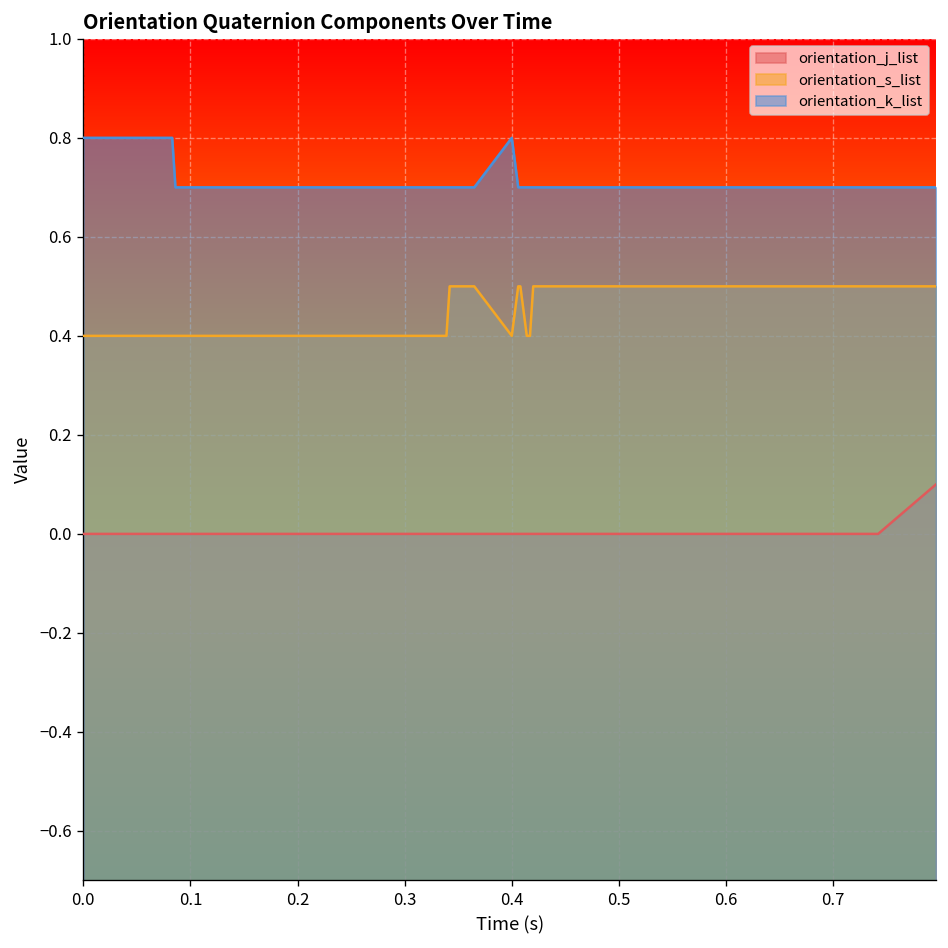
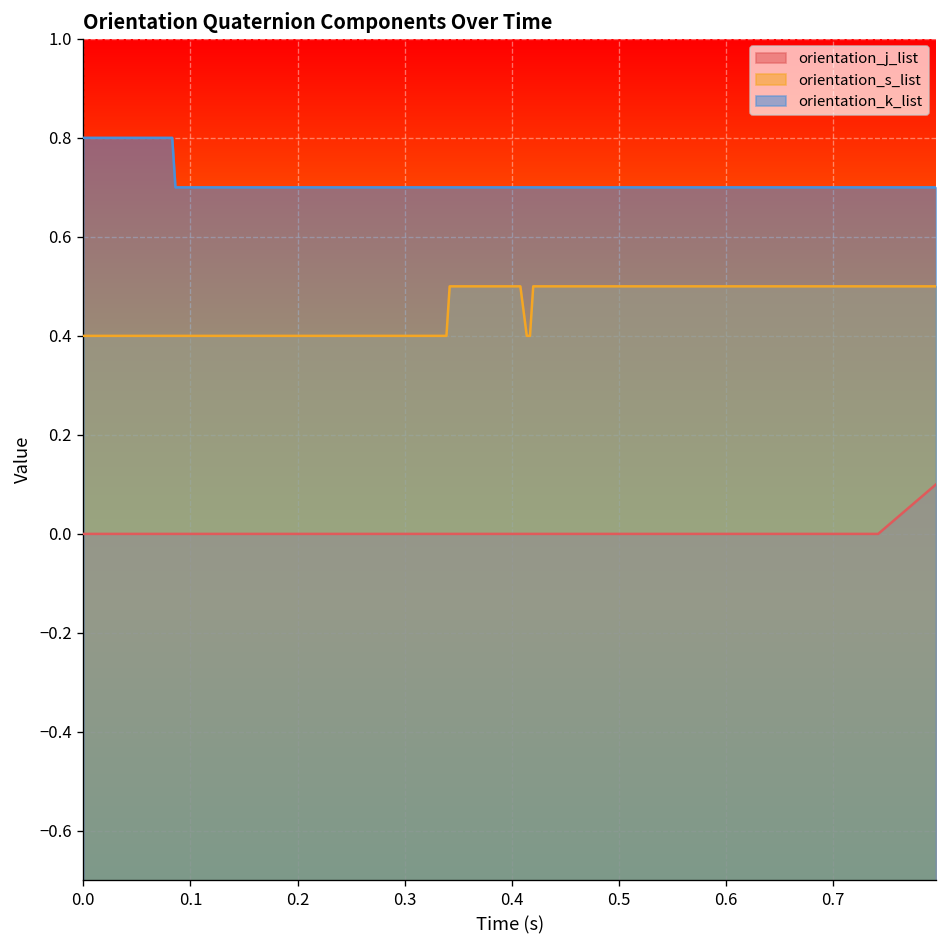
orientation_s_list, 0.4: 0.4 -> 0.5
orientation_k_list, 0.4: 0.8 -> 0.7
